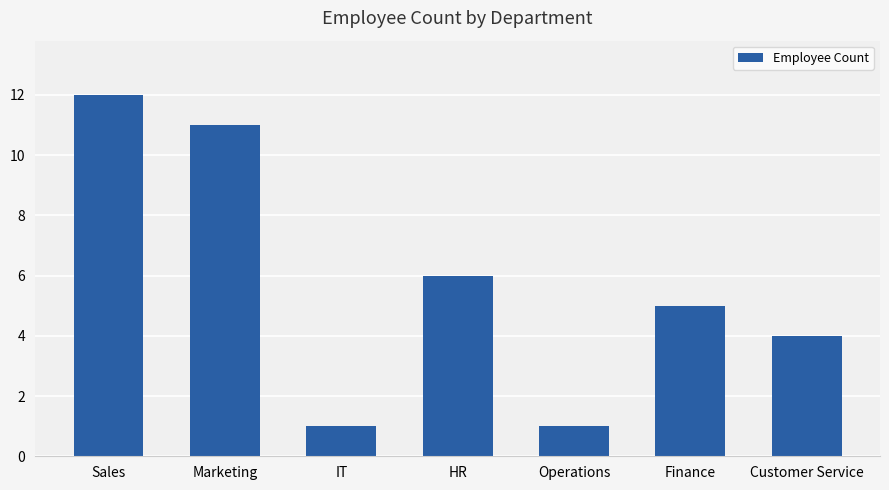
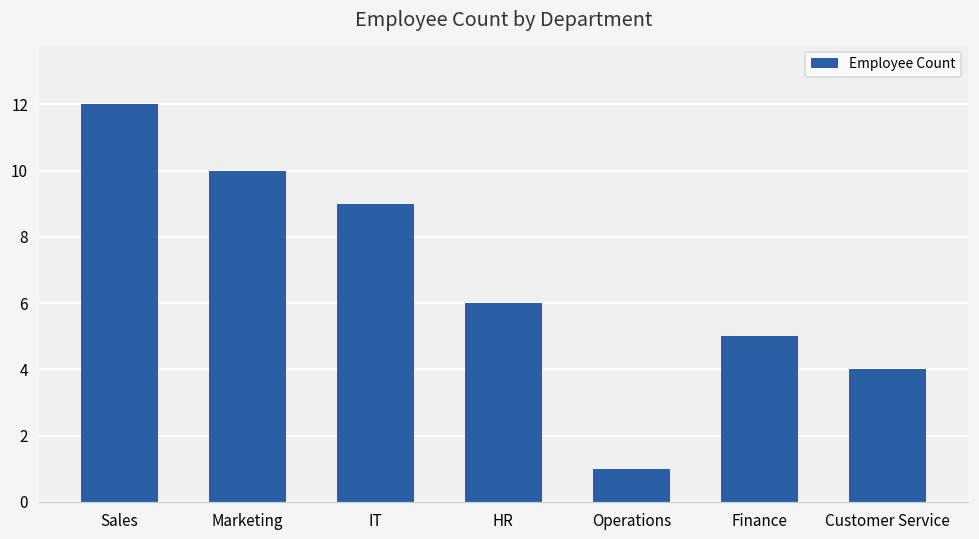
Marketing: 11 -> 10
IT: 1 -> 9
